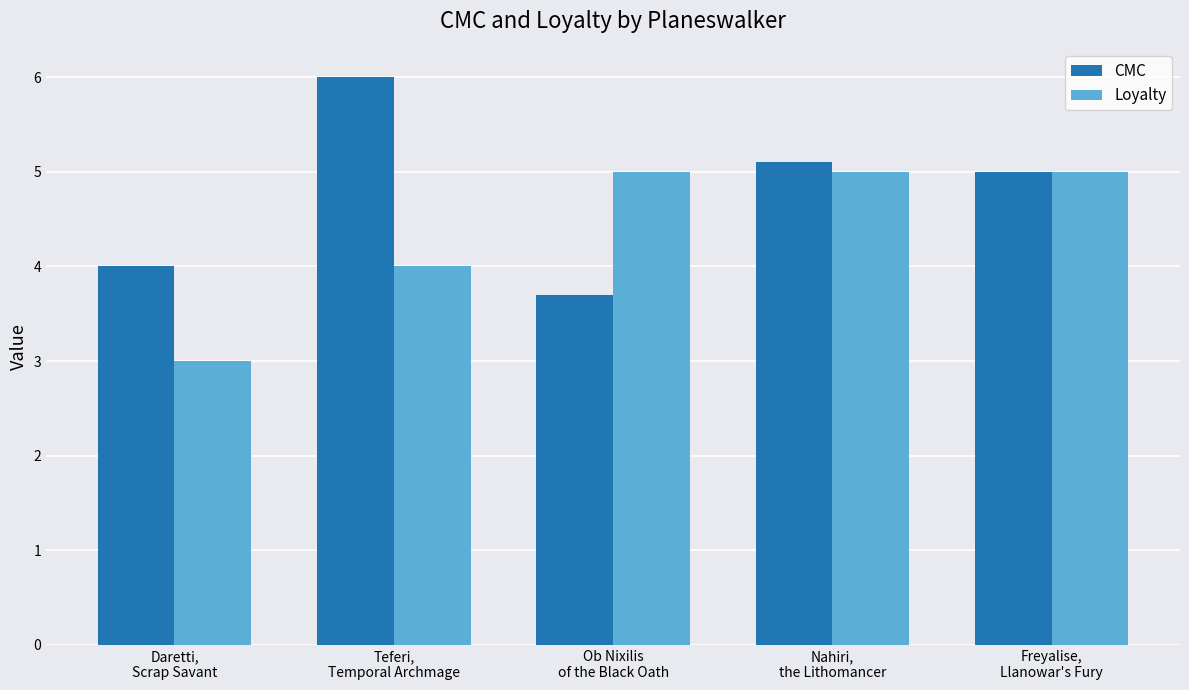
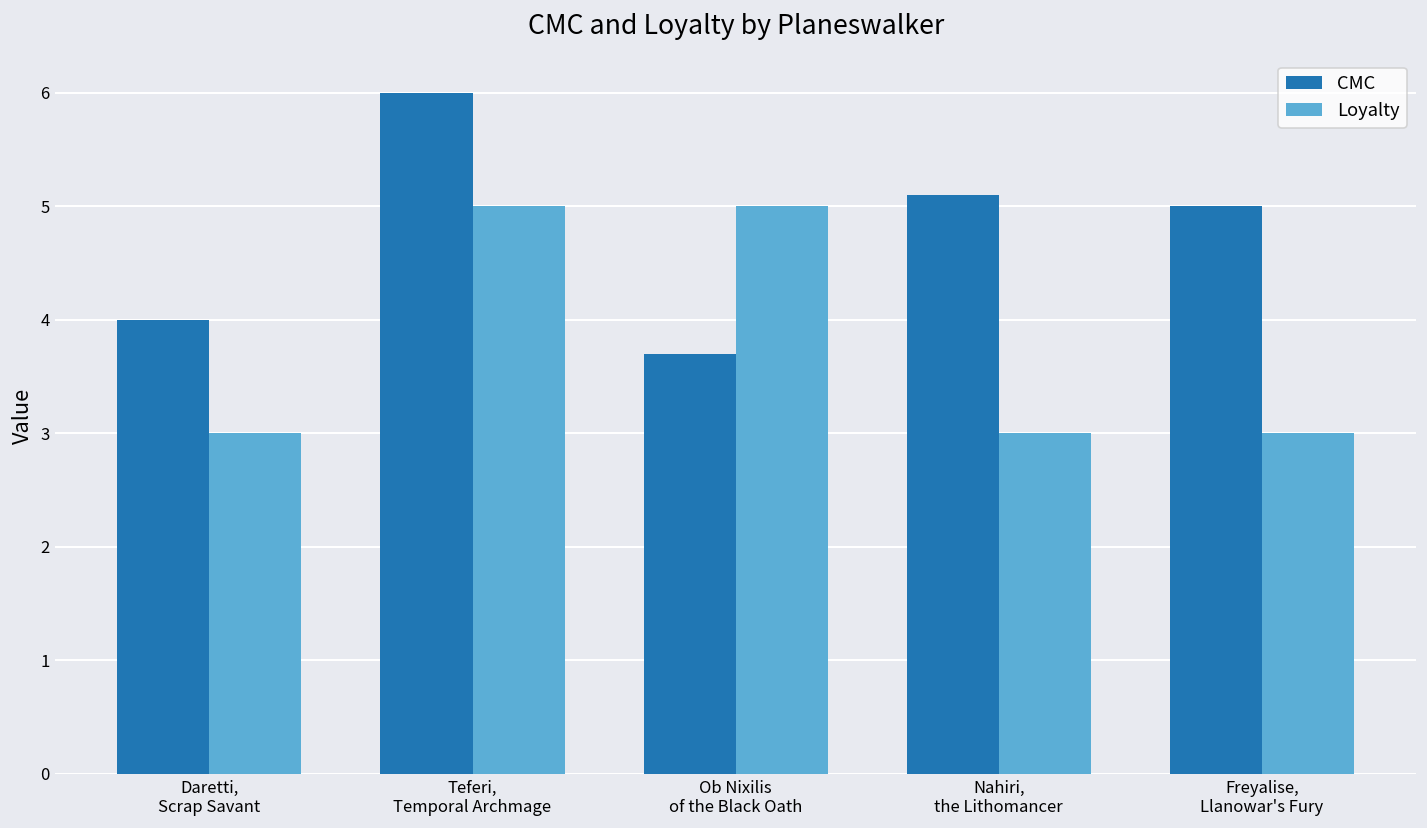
Loyalty, Teferi, Temporal Archmage: 4 -> 5
Loyalty, Nahiri, the Lithomancer: 5 -> 3
Loyalty, Freyalise, Llanowar's Fury: 5 -> 3
